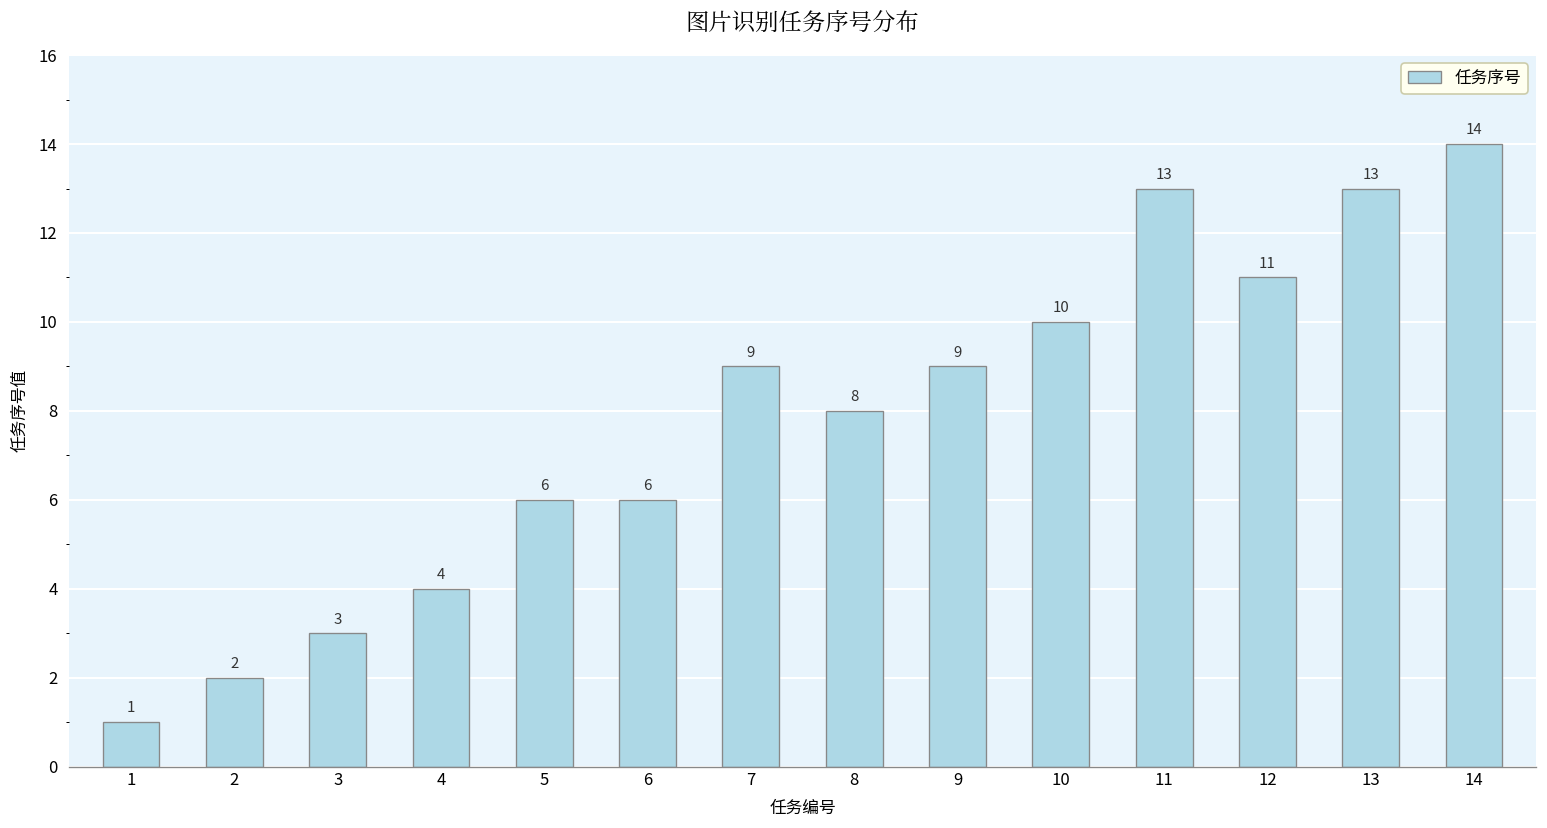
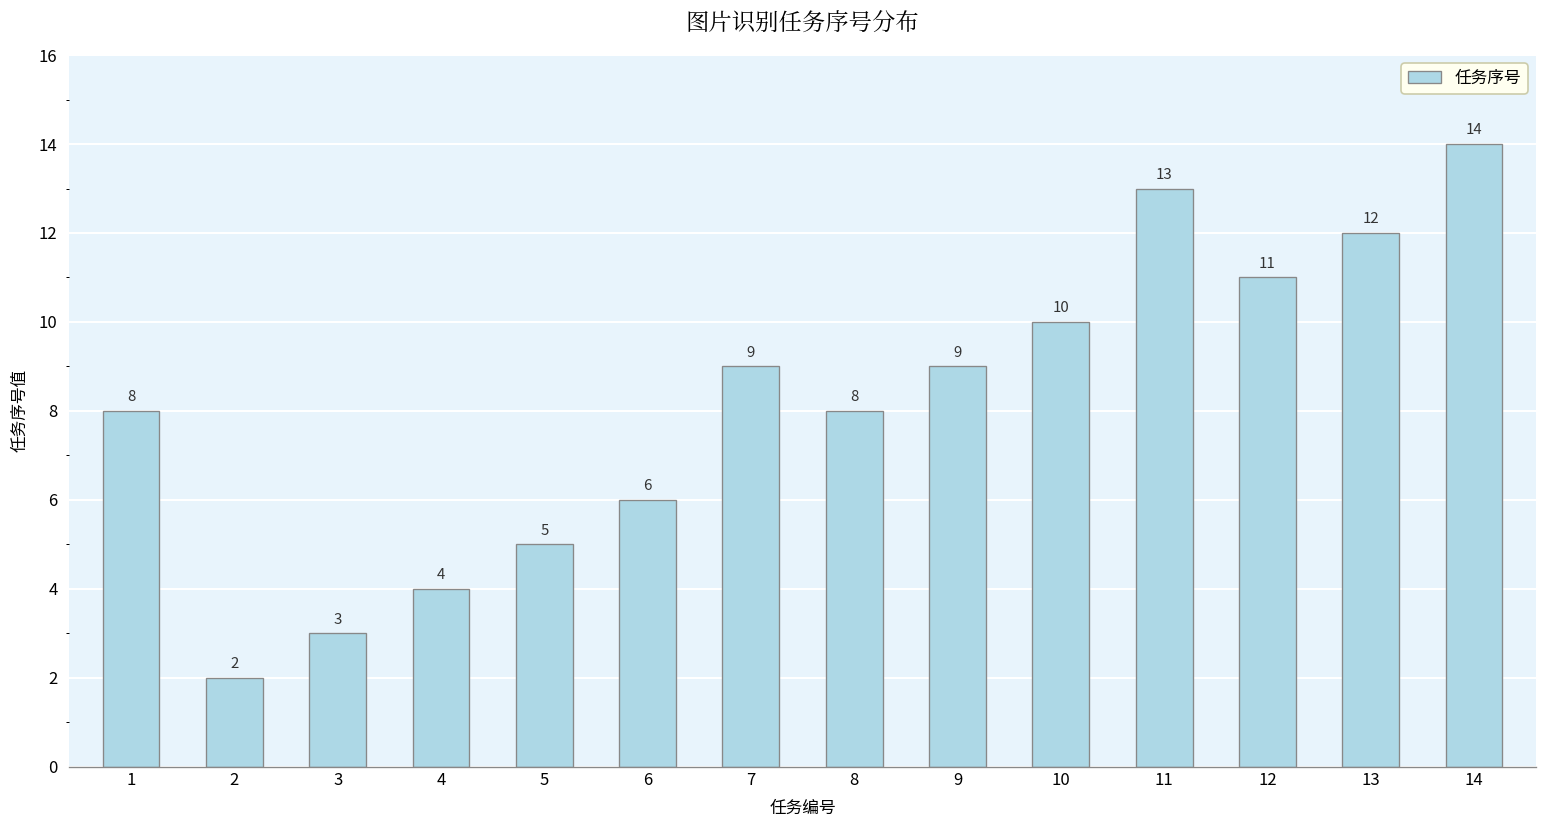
1: 1 -> 8
5: 6 -> 5
13: 13 -> 12
